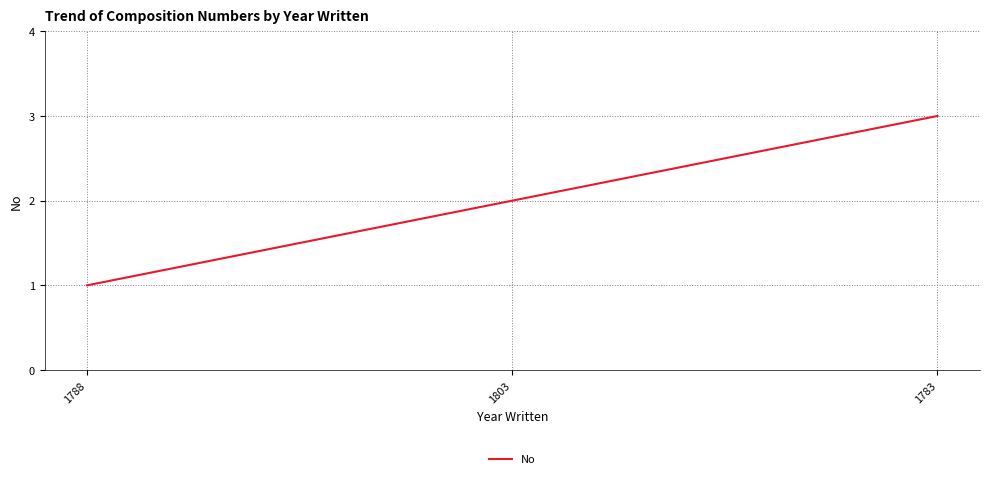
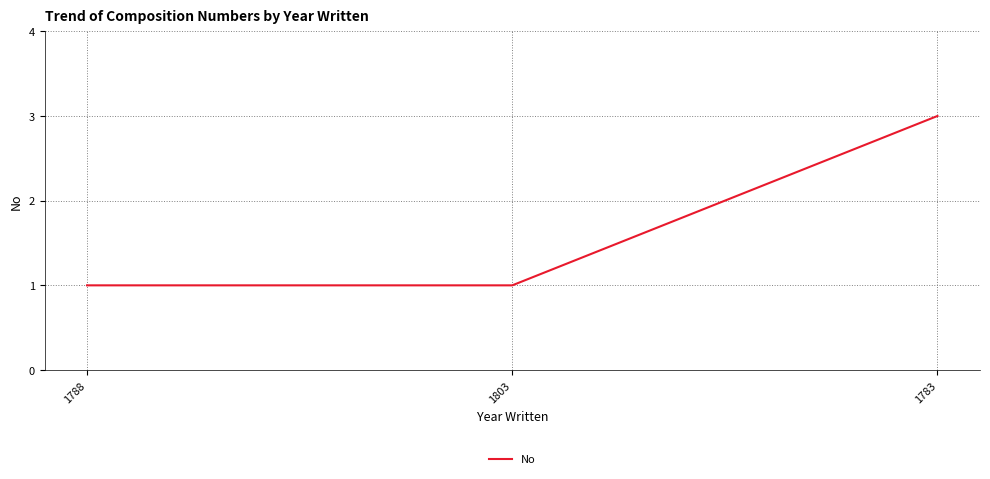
1803: 2 -> 1
